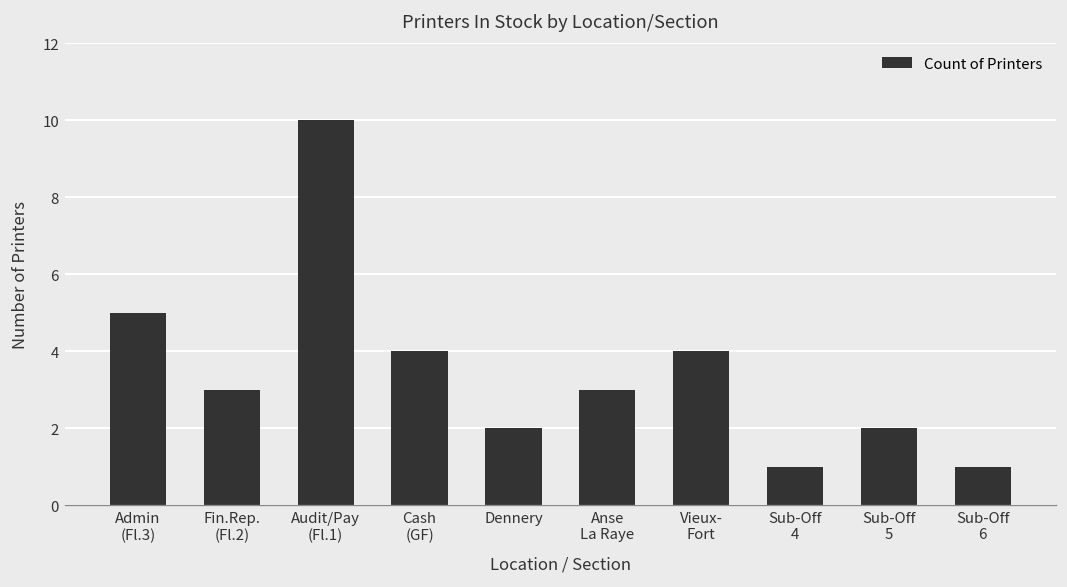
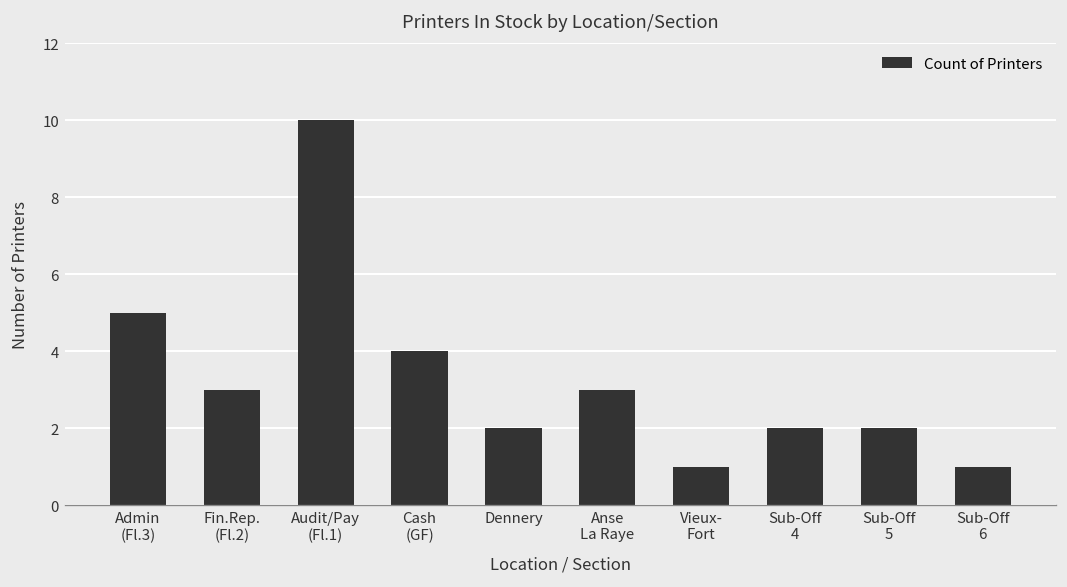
Vieux- Fort: 4 -> 1
Sub-Off 4: 1 -> 2
